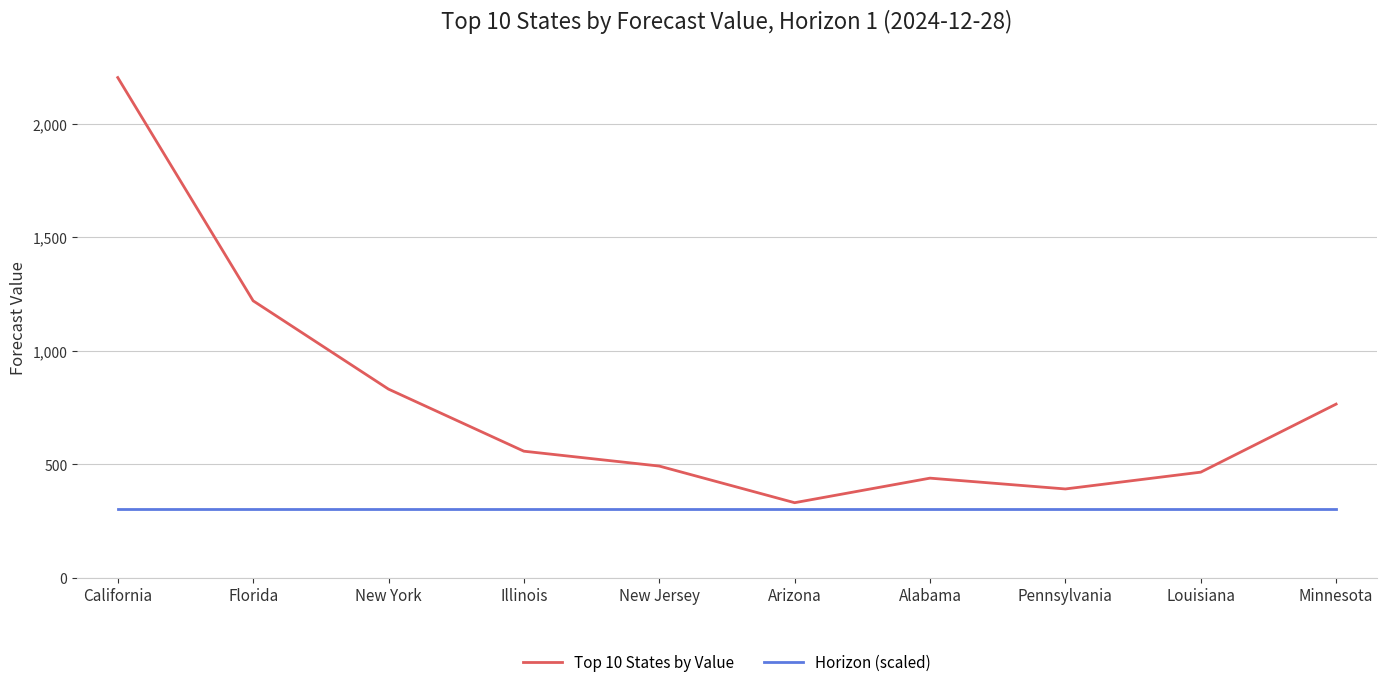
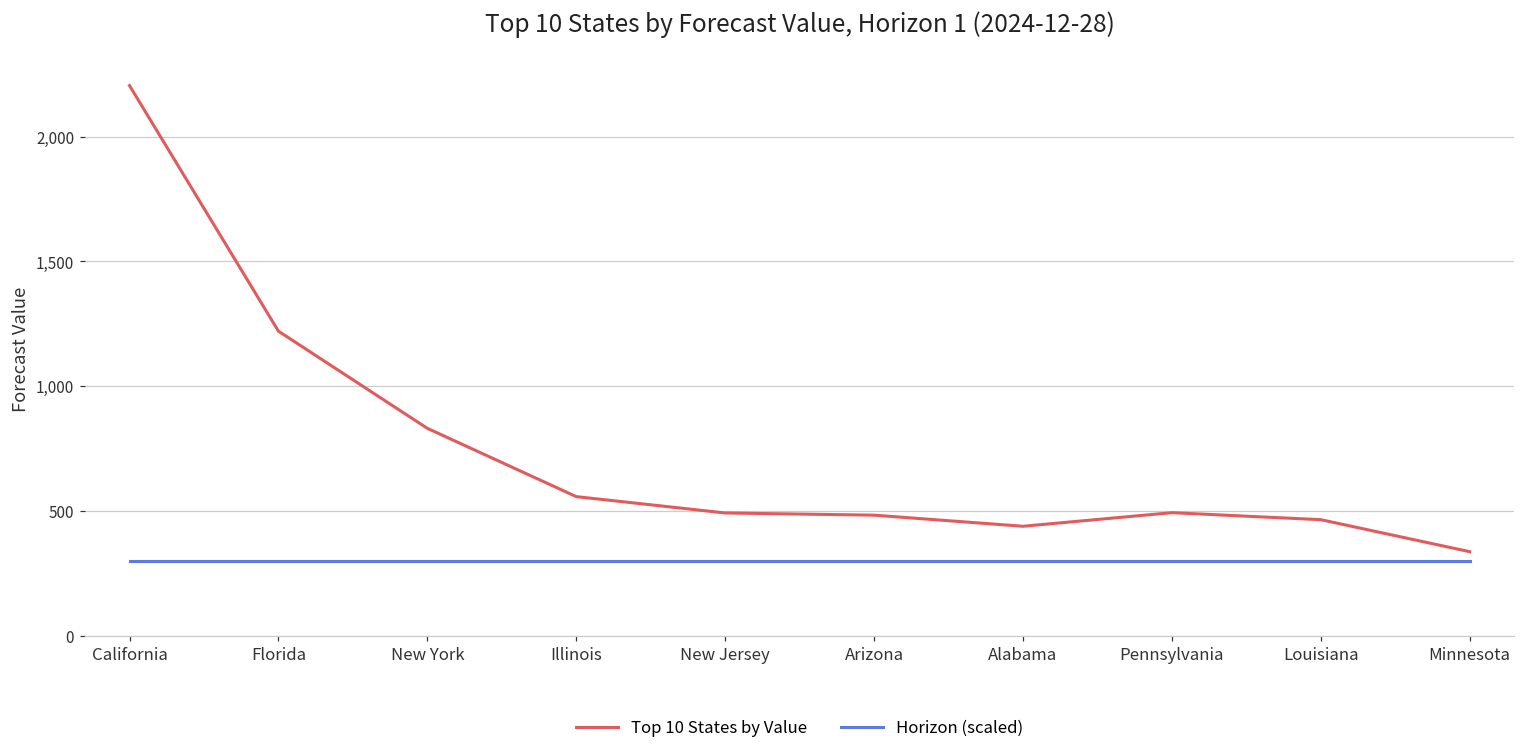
Top 10 States by Value, Arizona: 330 -> 480
Top 10 States by Value, Pennsylvania: 390 -> 490
Top 10 States by Value, Minnesota: 760 -> 340
